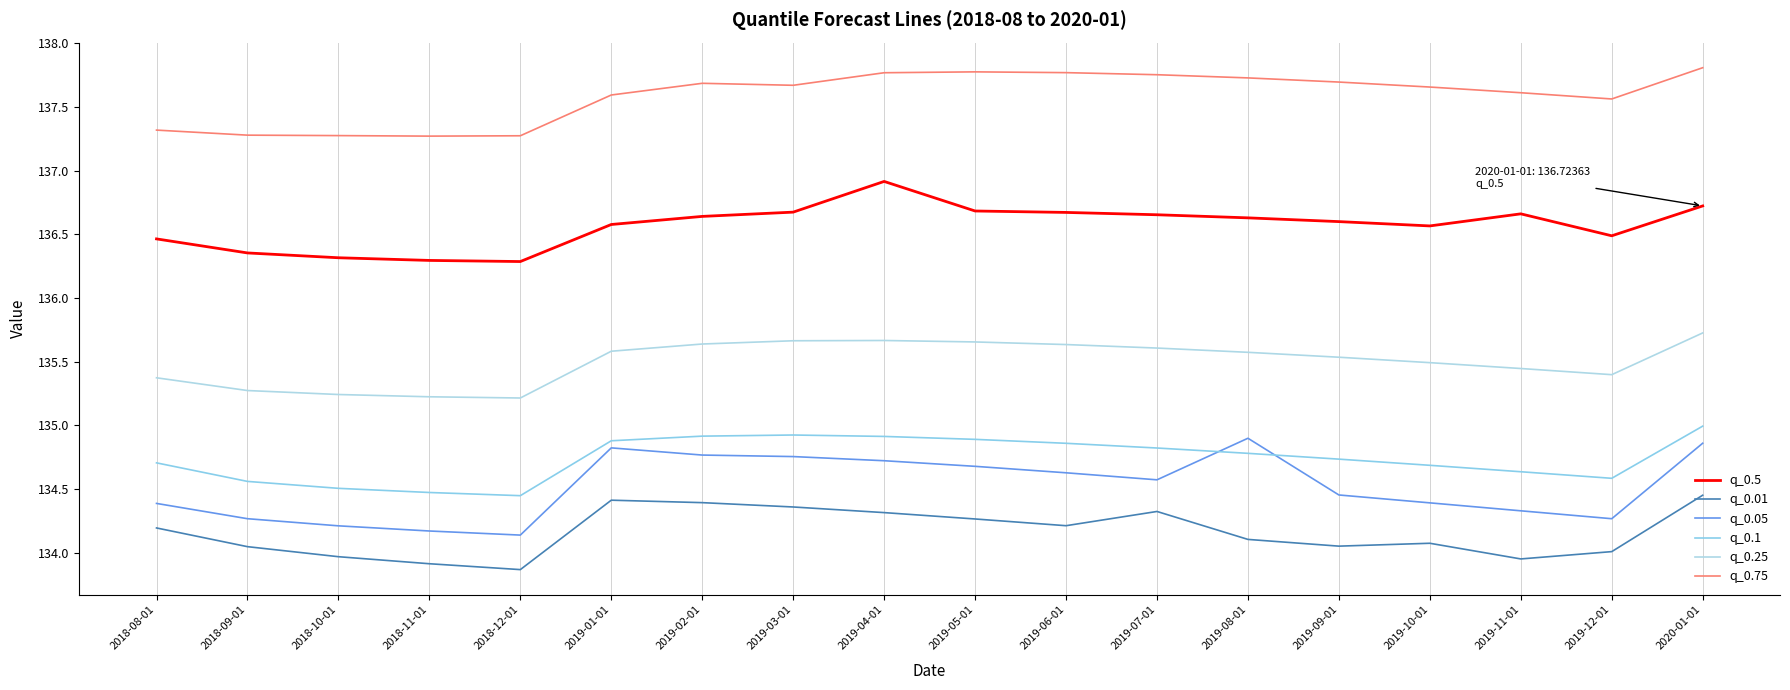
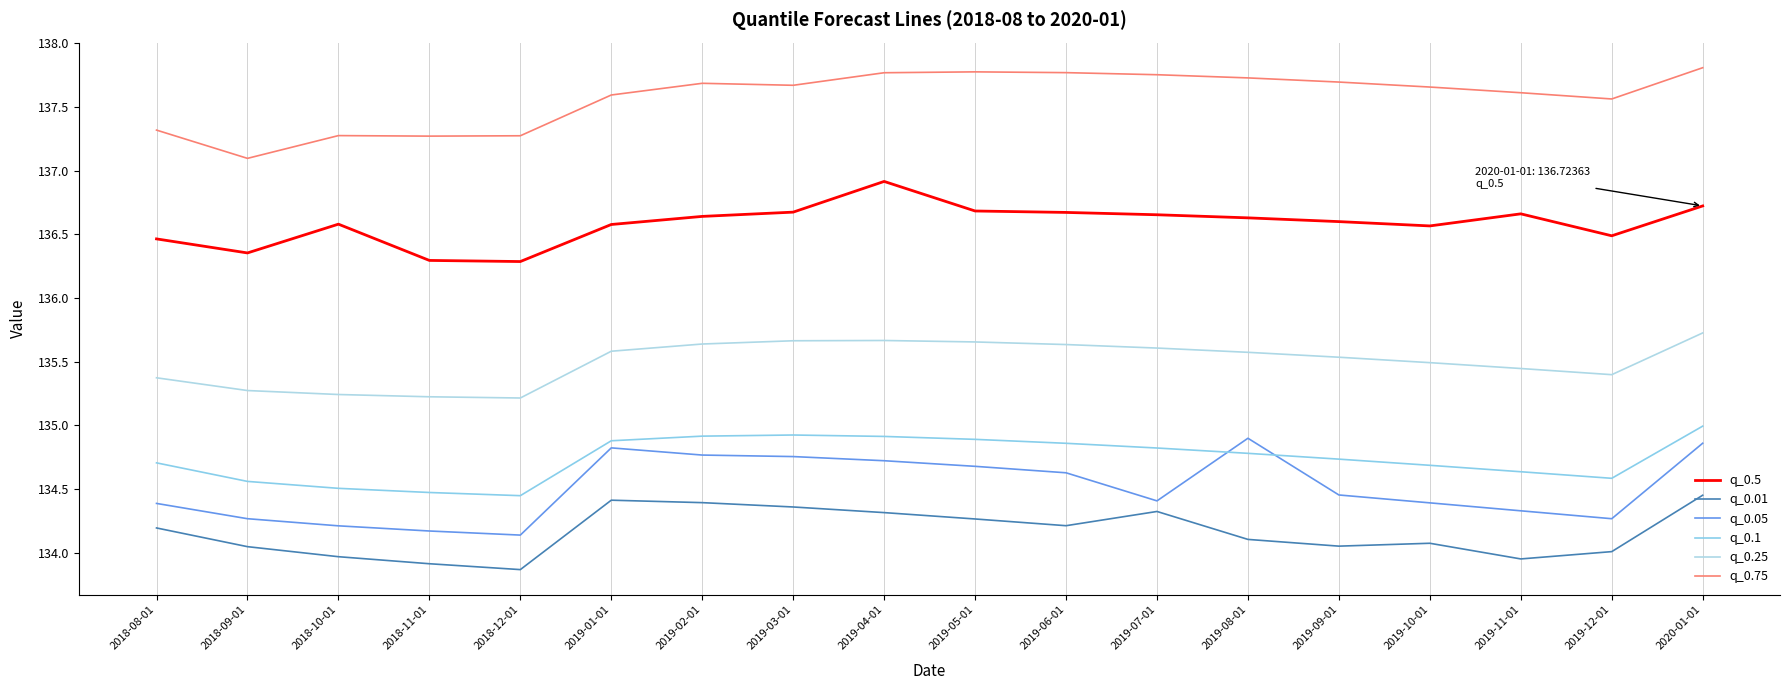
q_0.75, 2018-09-01: 137.28 -> 137.10
q_0.5, 2018-10-01: 136.32 -> 136.58
q_0.05, 2019-07-01: 134.57 -> 134.41
